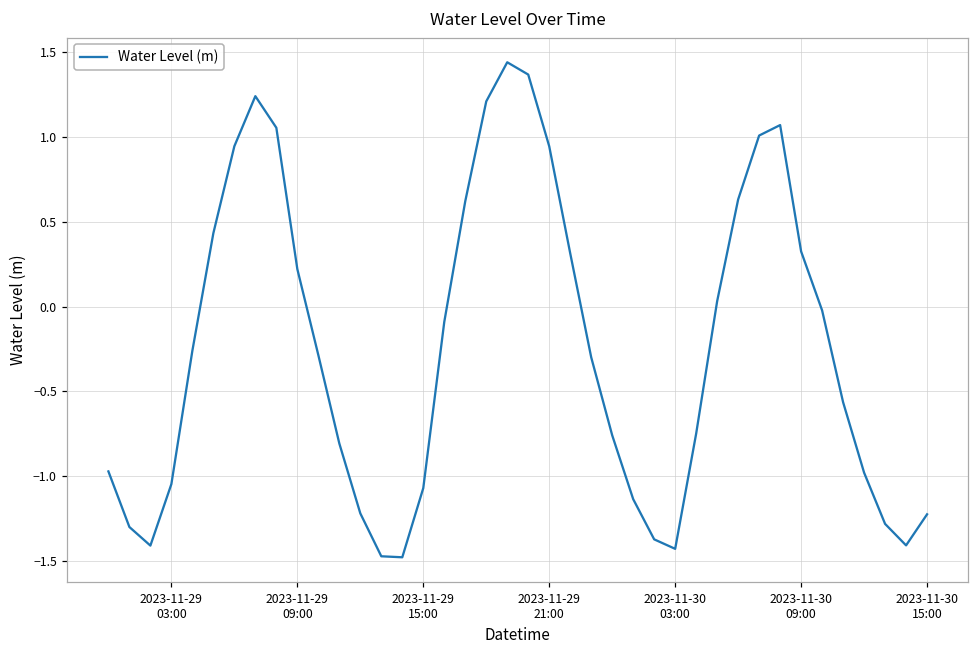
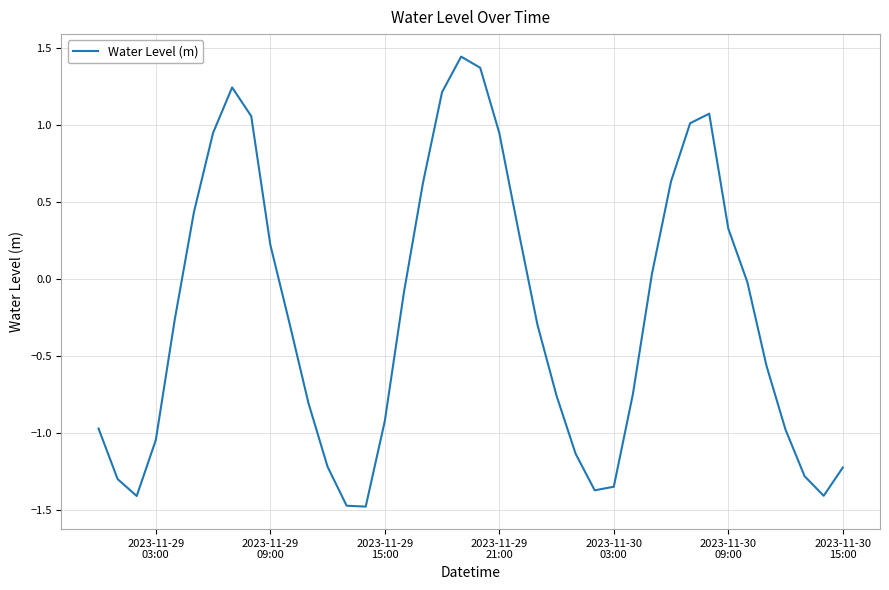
2023-11-29 15:00: -1.07 -> -0.92
2023-11-30 03:00: -1.43 -> -1.35
